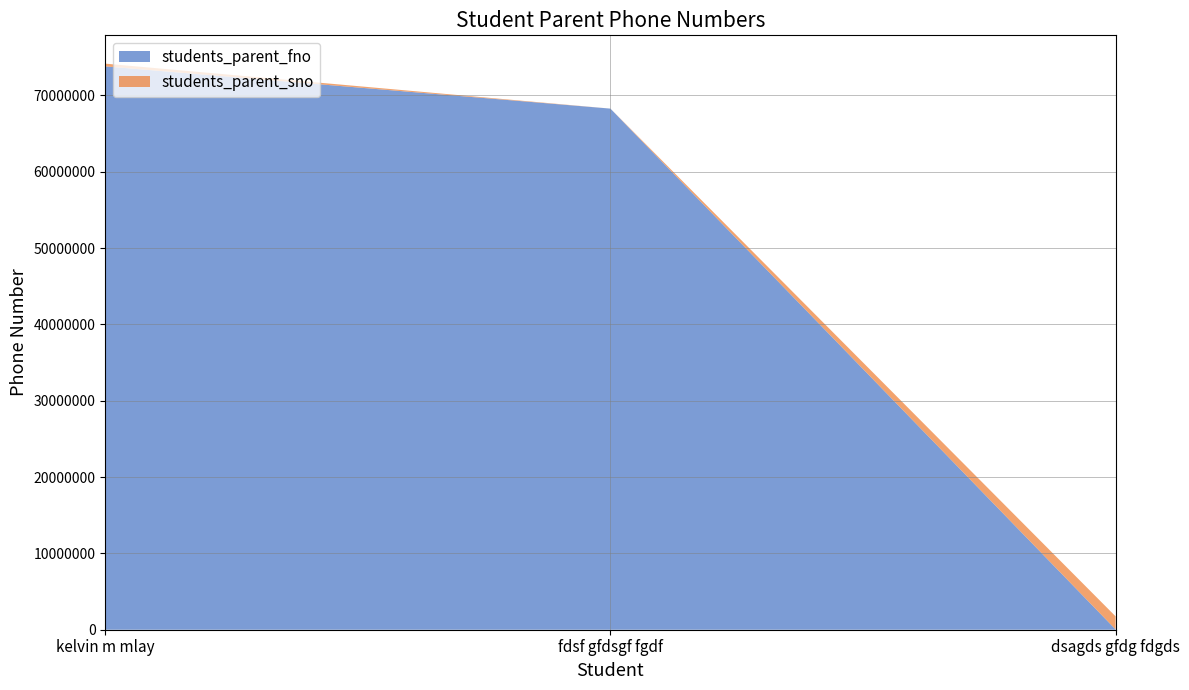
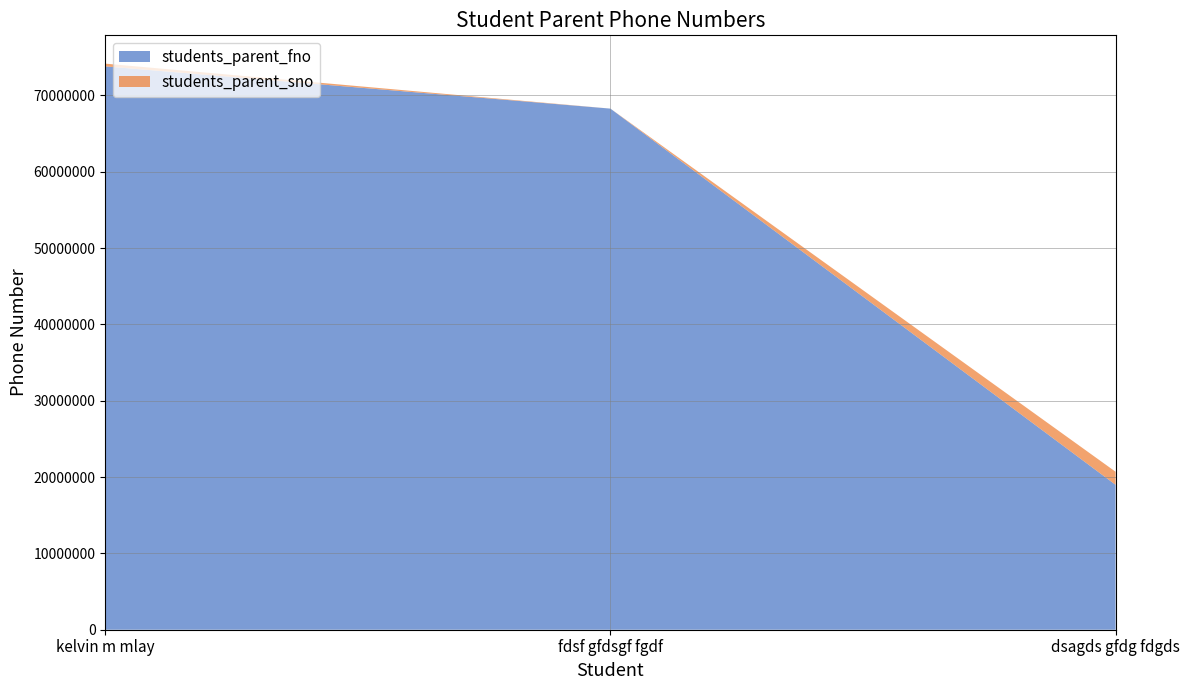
students_parent_fno, dsagds gfdg fdgds: 0 -> 19000000
